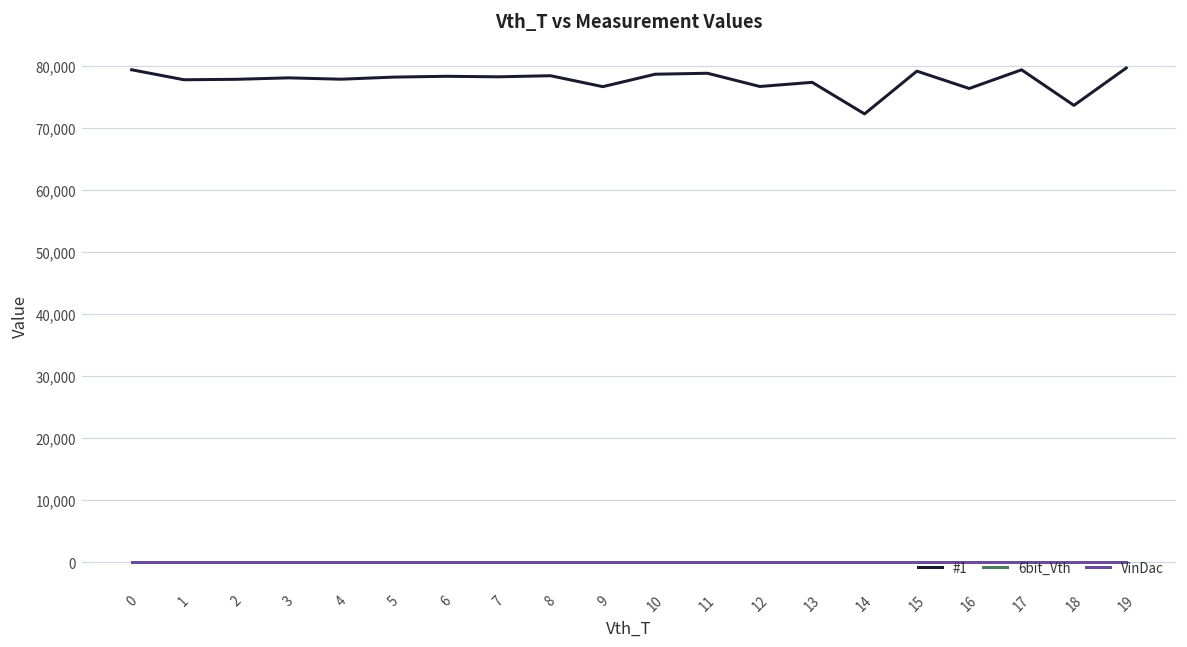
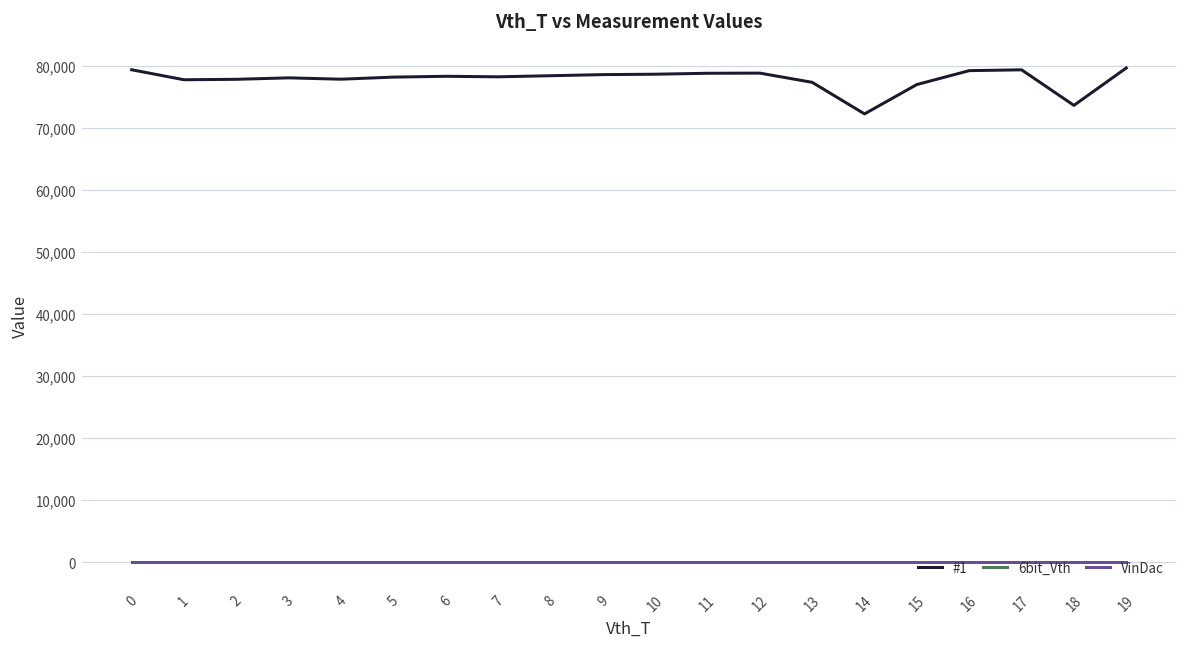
#1, 9: 77,000 -> 79,000
#1, 12: 77,000 -> 79,000
#1, 15: 79,000 -> 77,000
#1, 16: 76,000 -> 79,000
